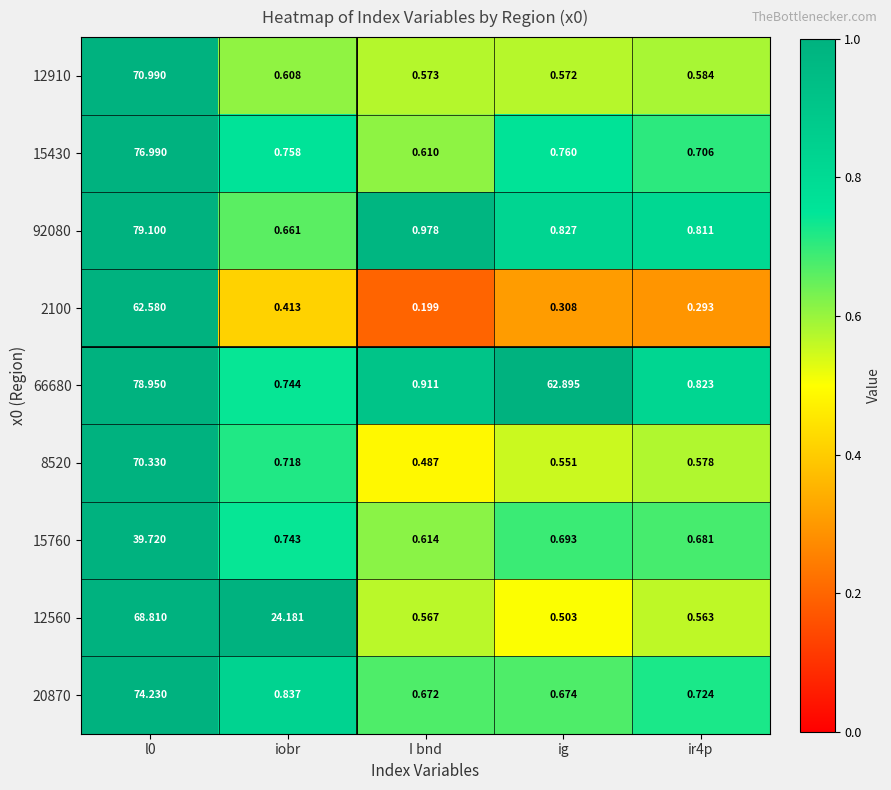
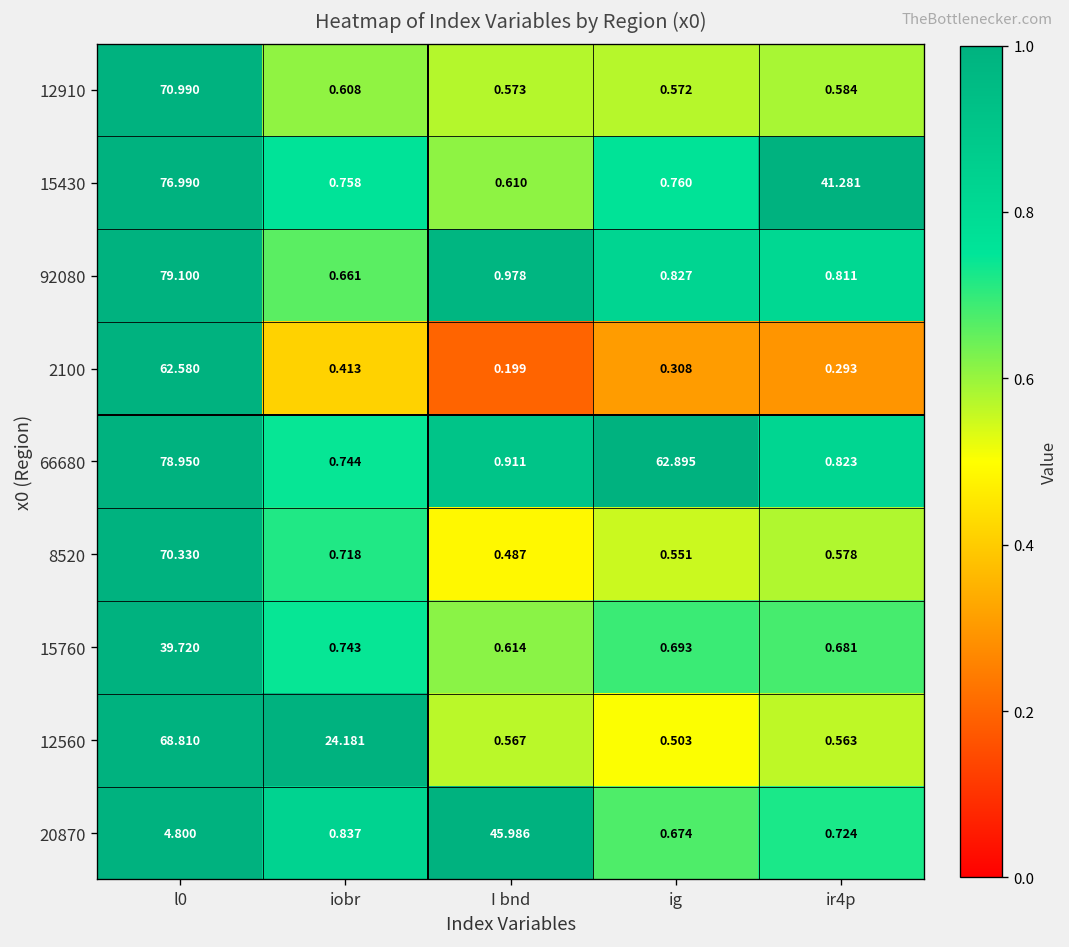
15430, ir4p: 0.706 -> 41.281
20870, l0: 74.230 -> 4.800
20870, I bnd: 0.672 -> 45.986
